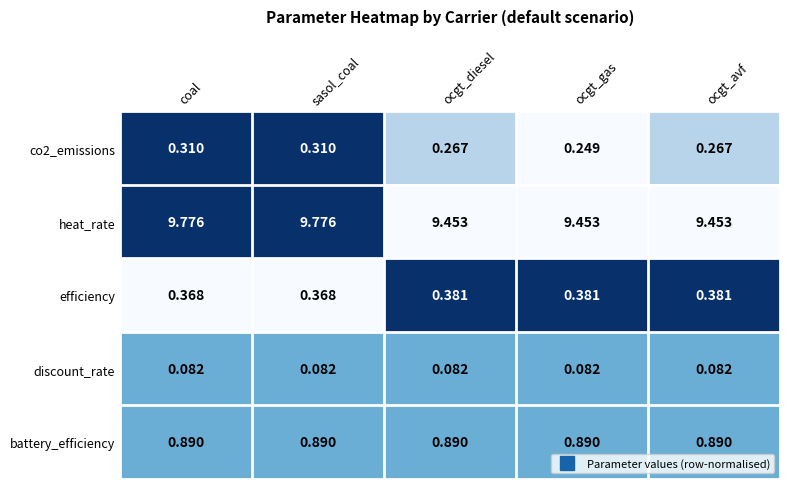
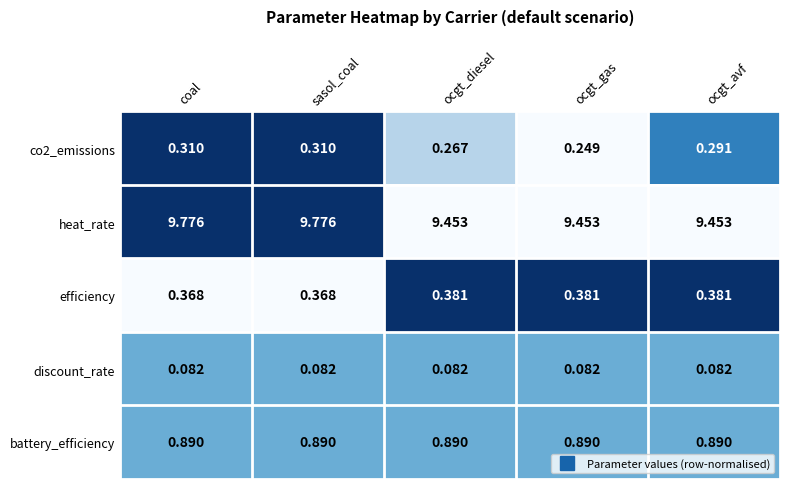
co2_emissions, ocgt_avf: 0.267 -> 0.291
